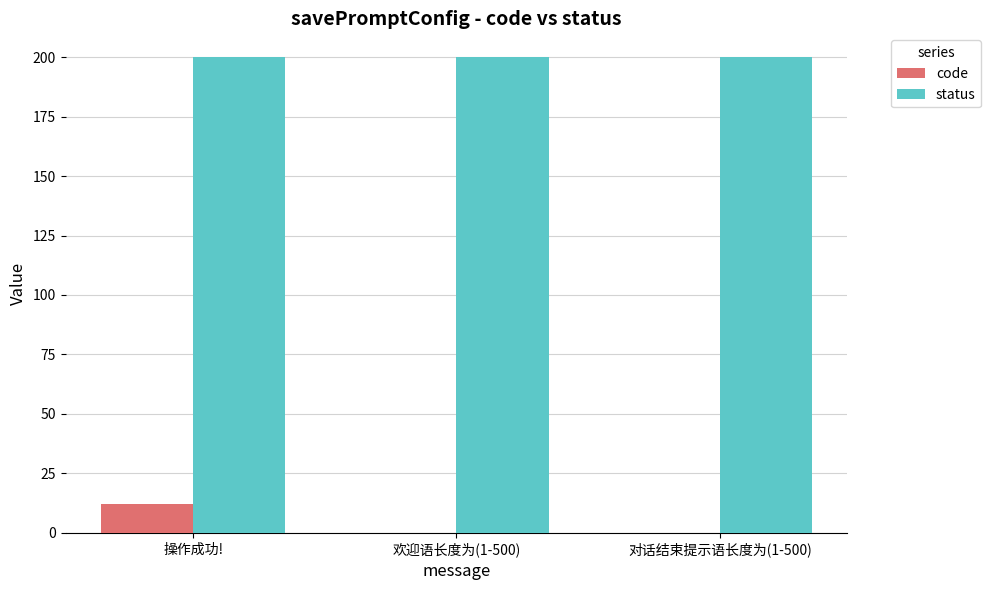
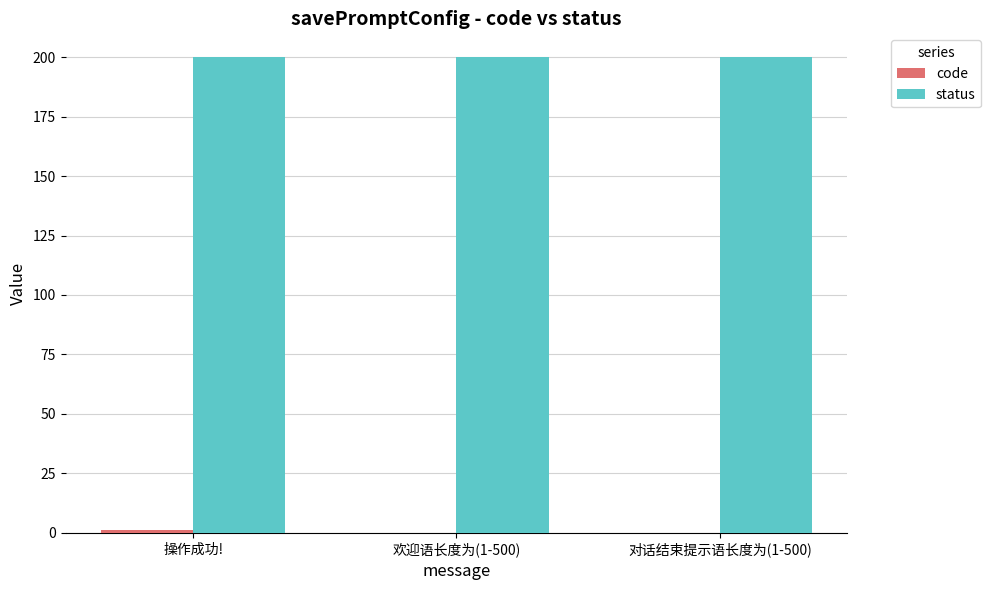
code, 操作成功!: 12 -> 1
